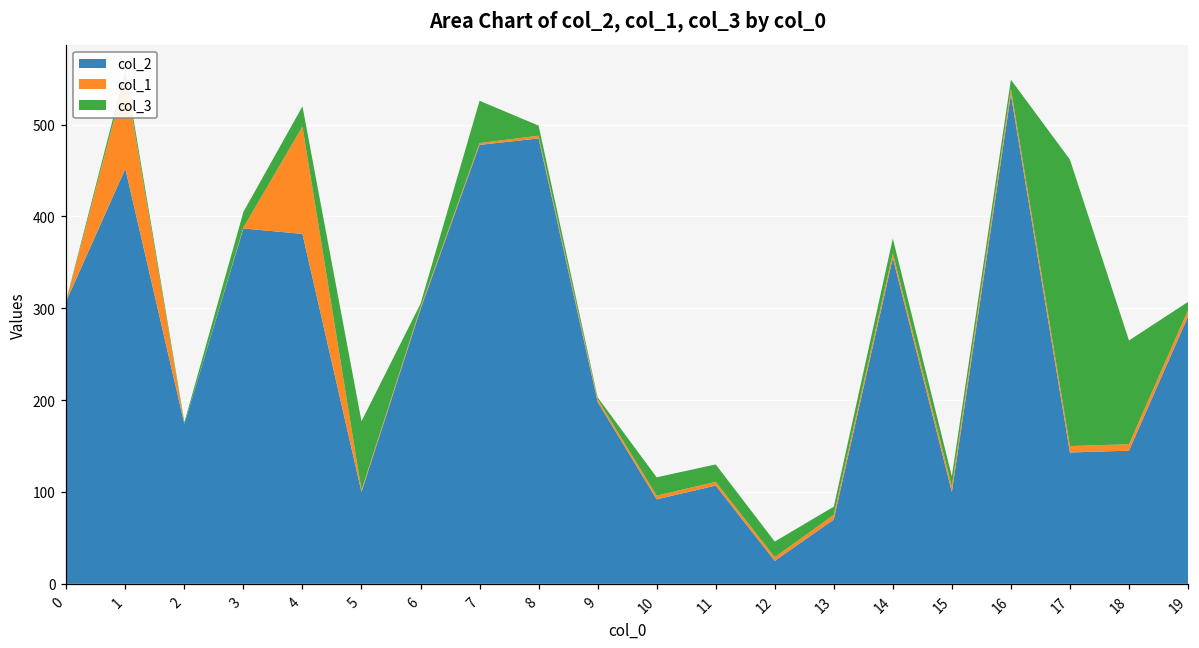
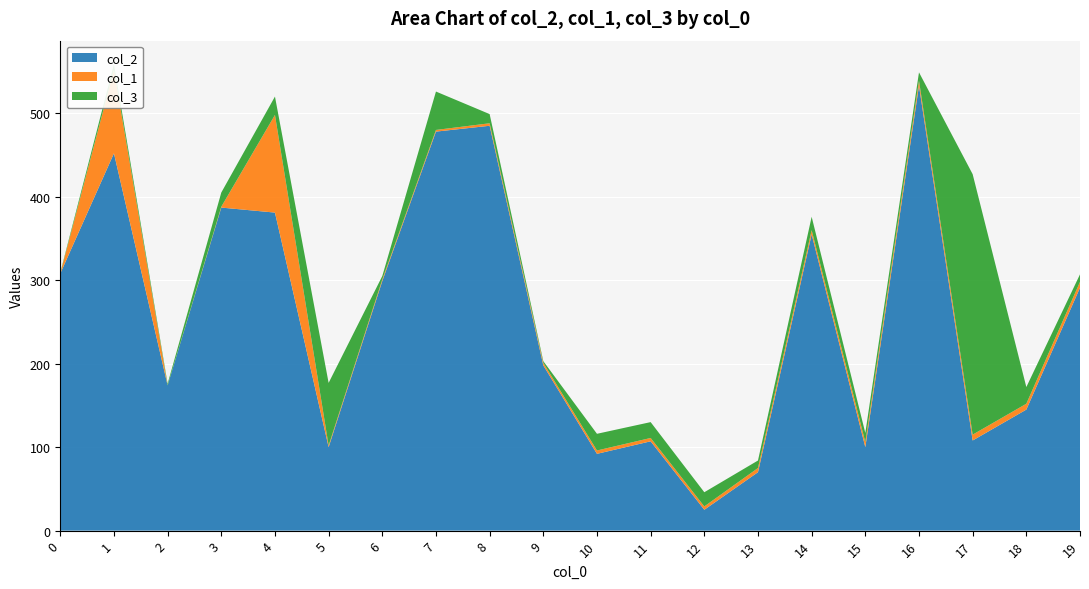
col_2, 17: 140 -> 110
col_3, 18: 110 -> 20
